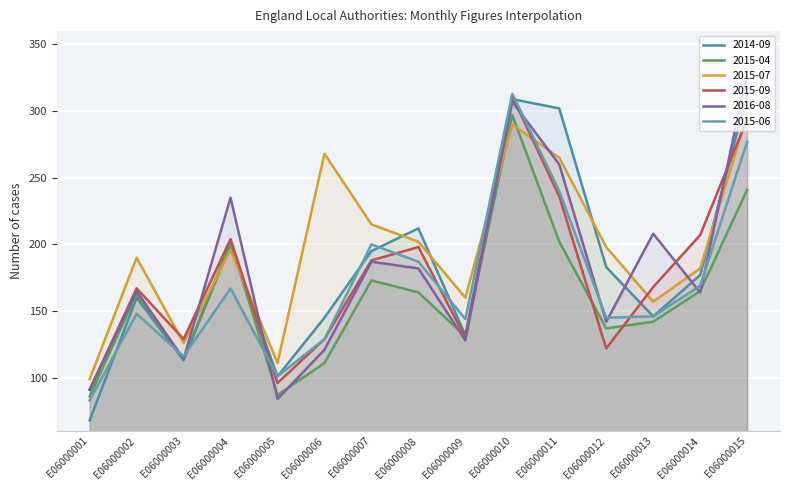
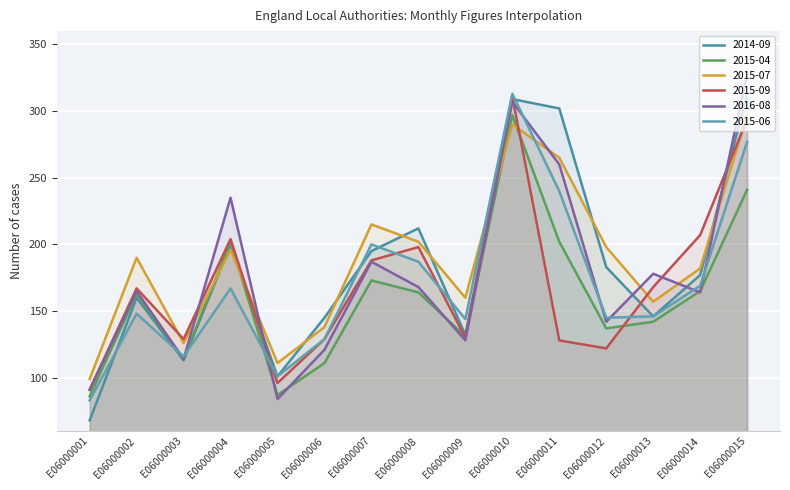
2015-07, E06000006: 268 -> 138
2016-08, E06000008: 182 -> 168
2015-09, E06000011: 236 -> 128
2016-08, E06000013: 208 -> 178
